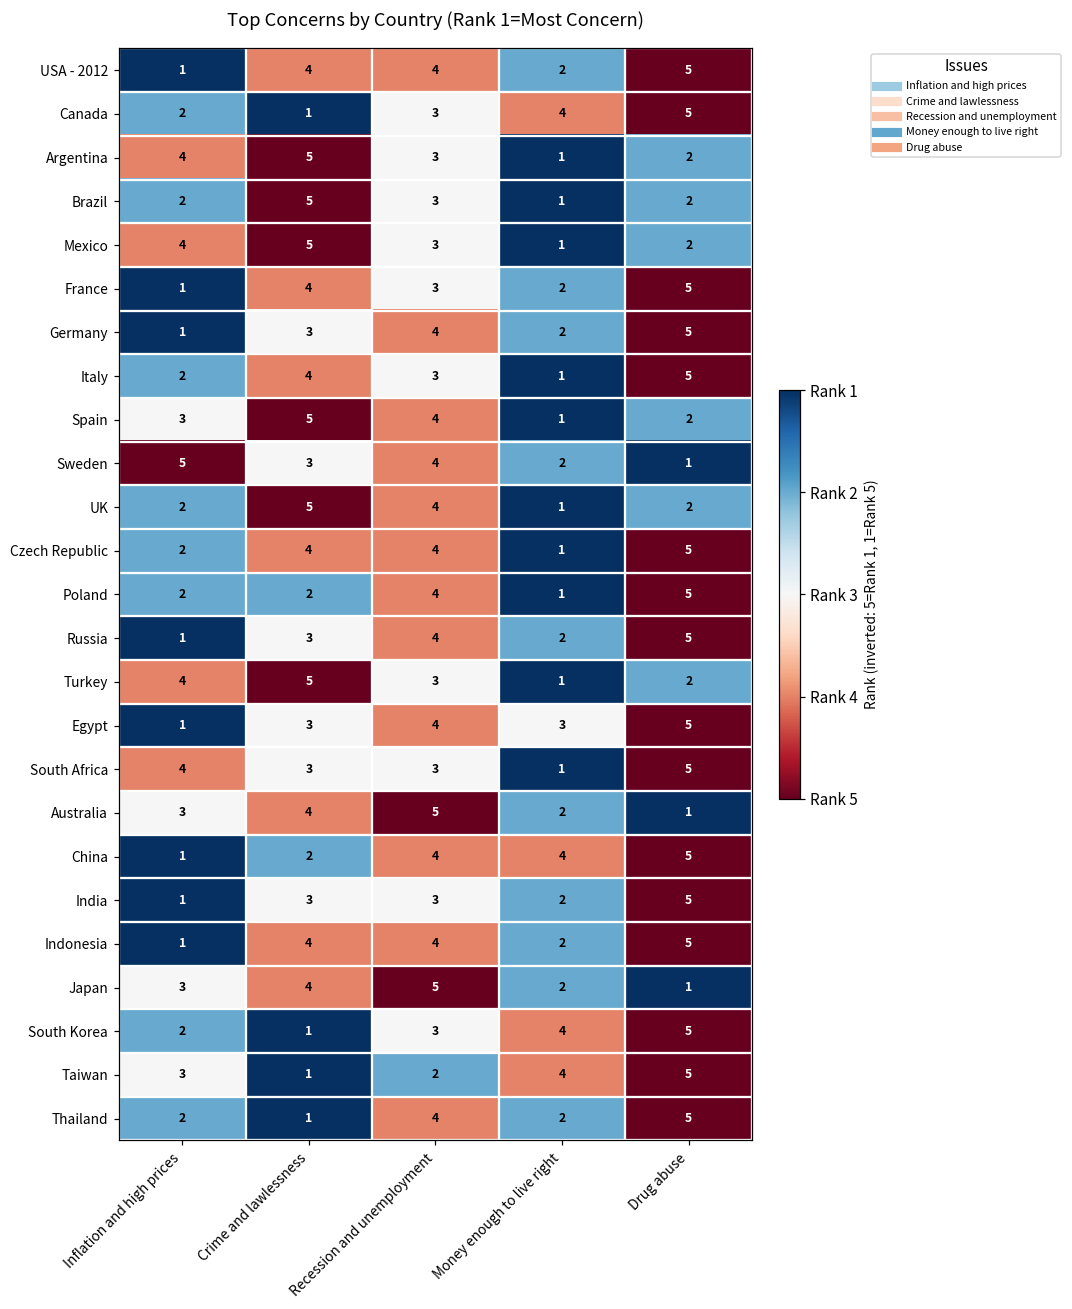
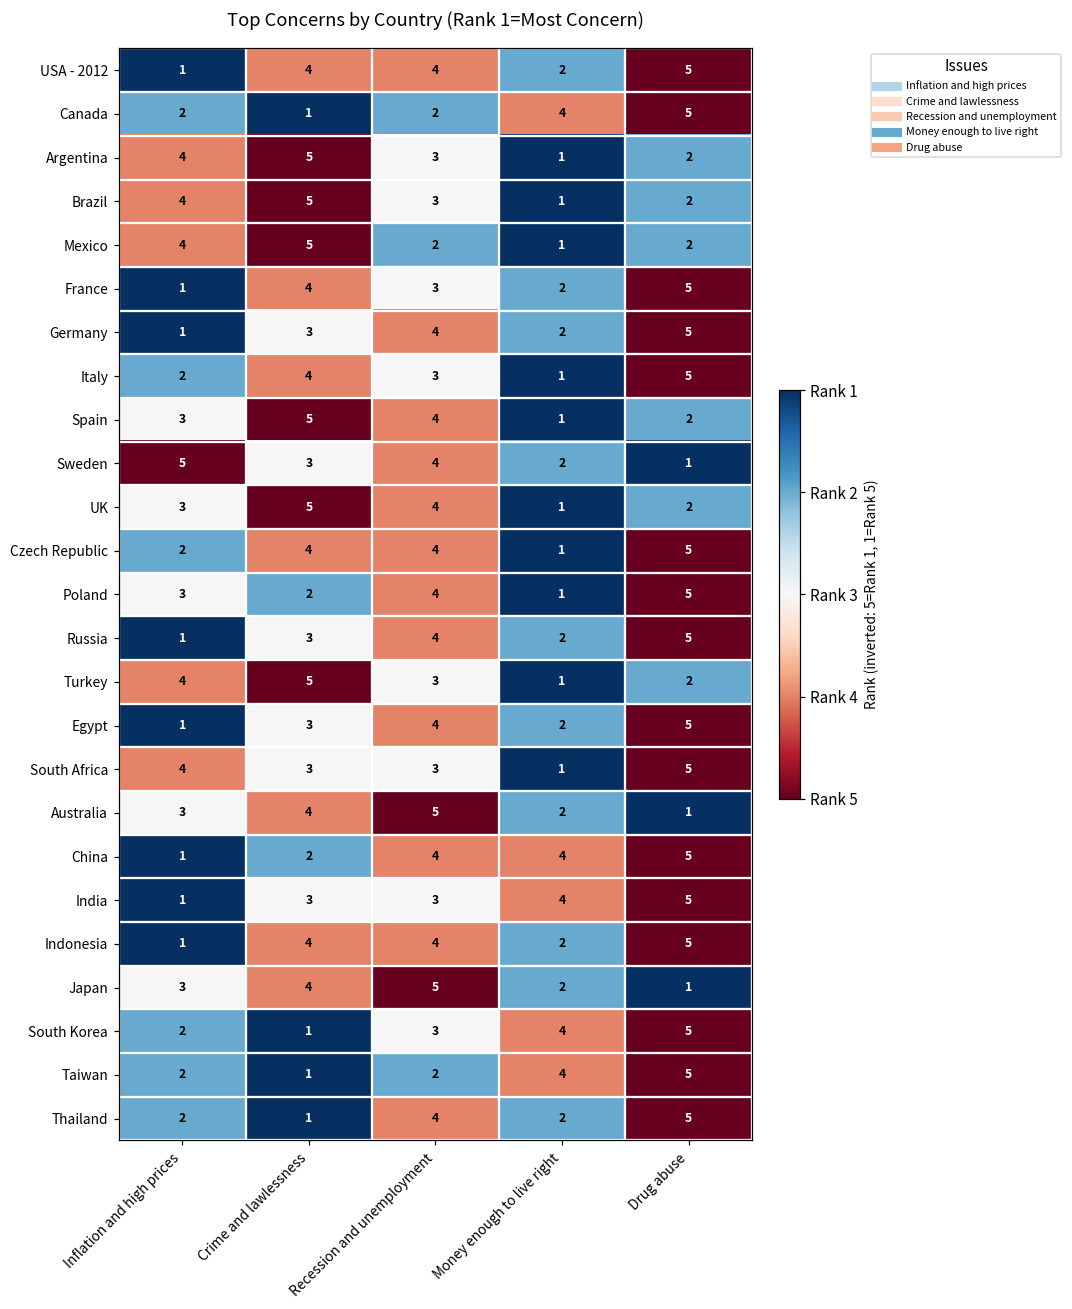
Canada, Recession and unemployment: 3 -> 2
Brazil, Inflation and high prices: 2 -> 4
Mexico, Recession and unemployment: 3 -> 2
UK, Inflation and high prices: 2 -> 3
Poland, Inflation and high prices: 2 -> 3
Egypt, Money enough to live right: 3 -> 2
India, Money enough to live right: 2 -> 4
Taiwan, Inflation and high prices: 3 -> 2
